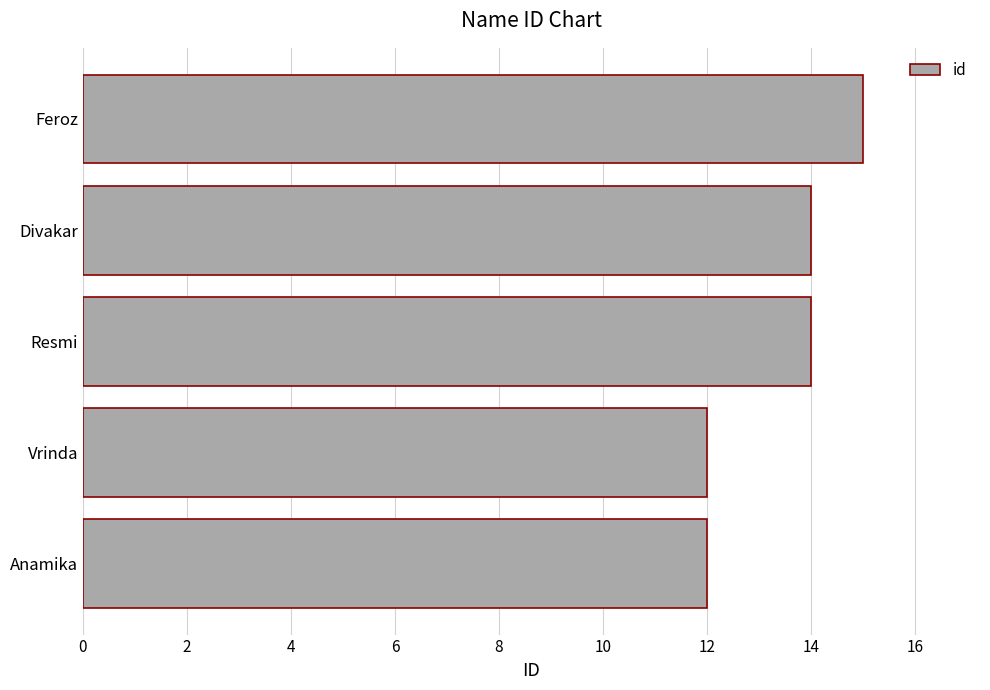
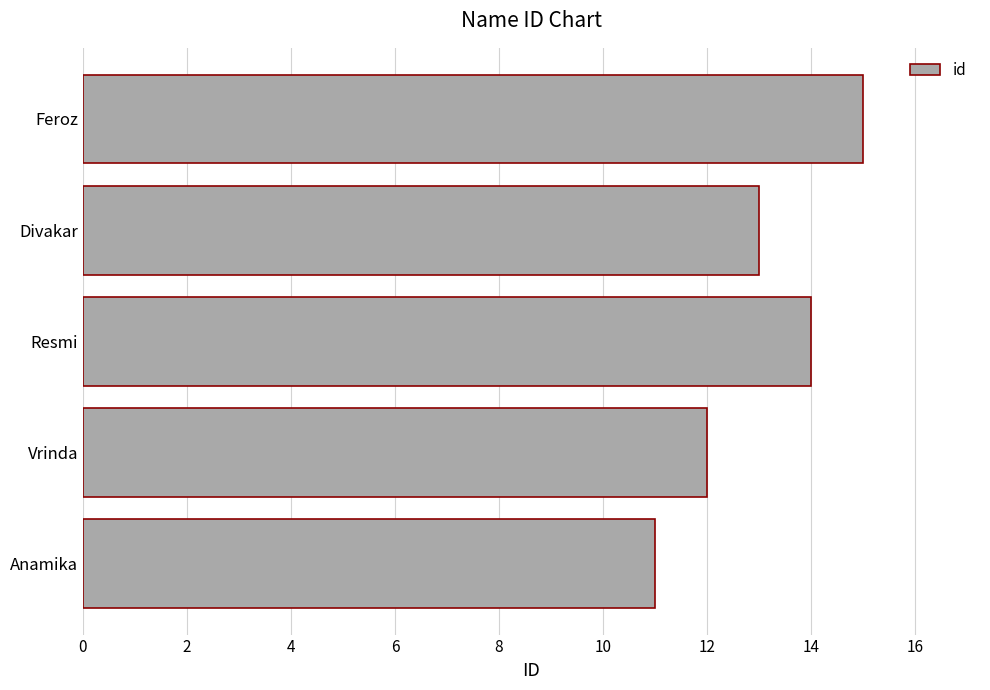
Divakar: 14 -> 13
Anamika: 12 -> 11
